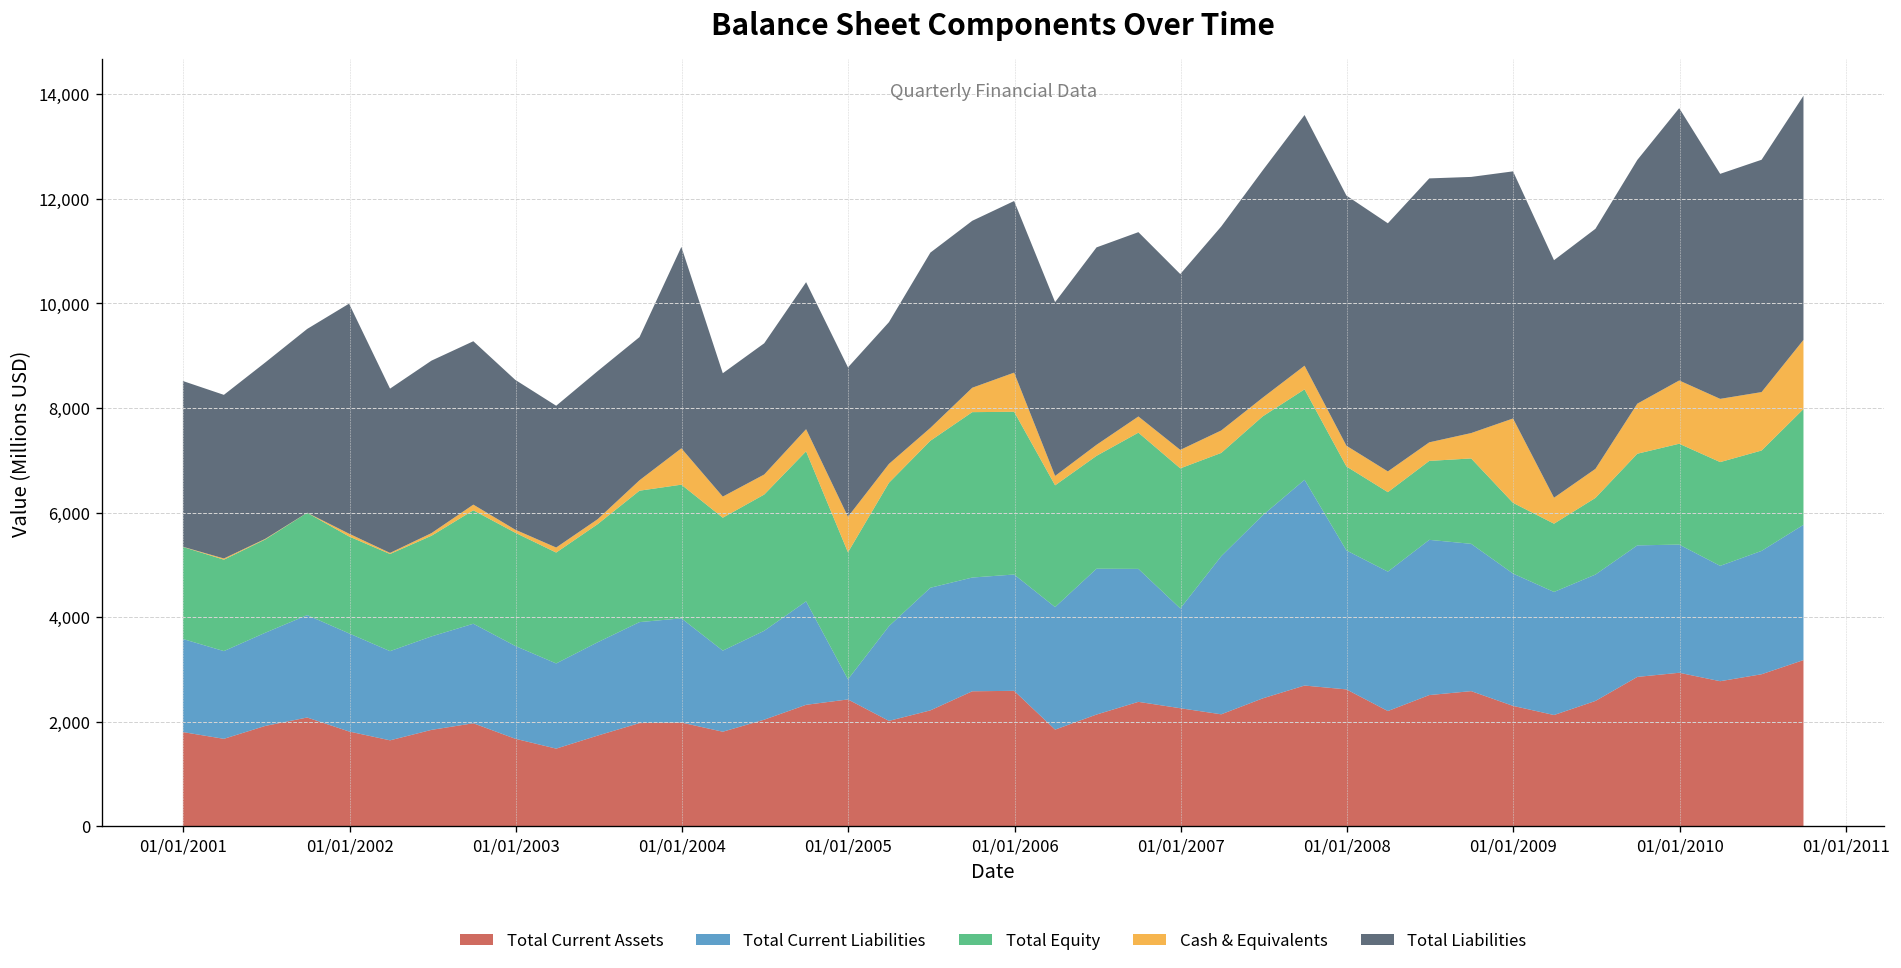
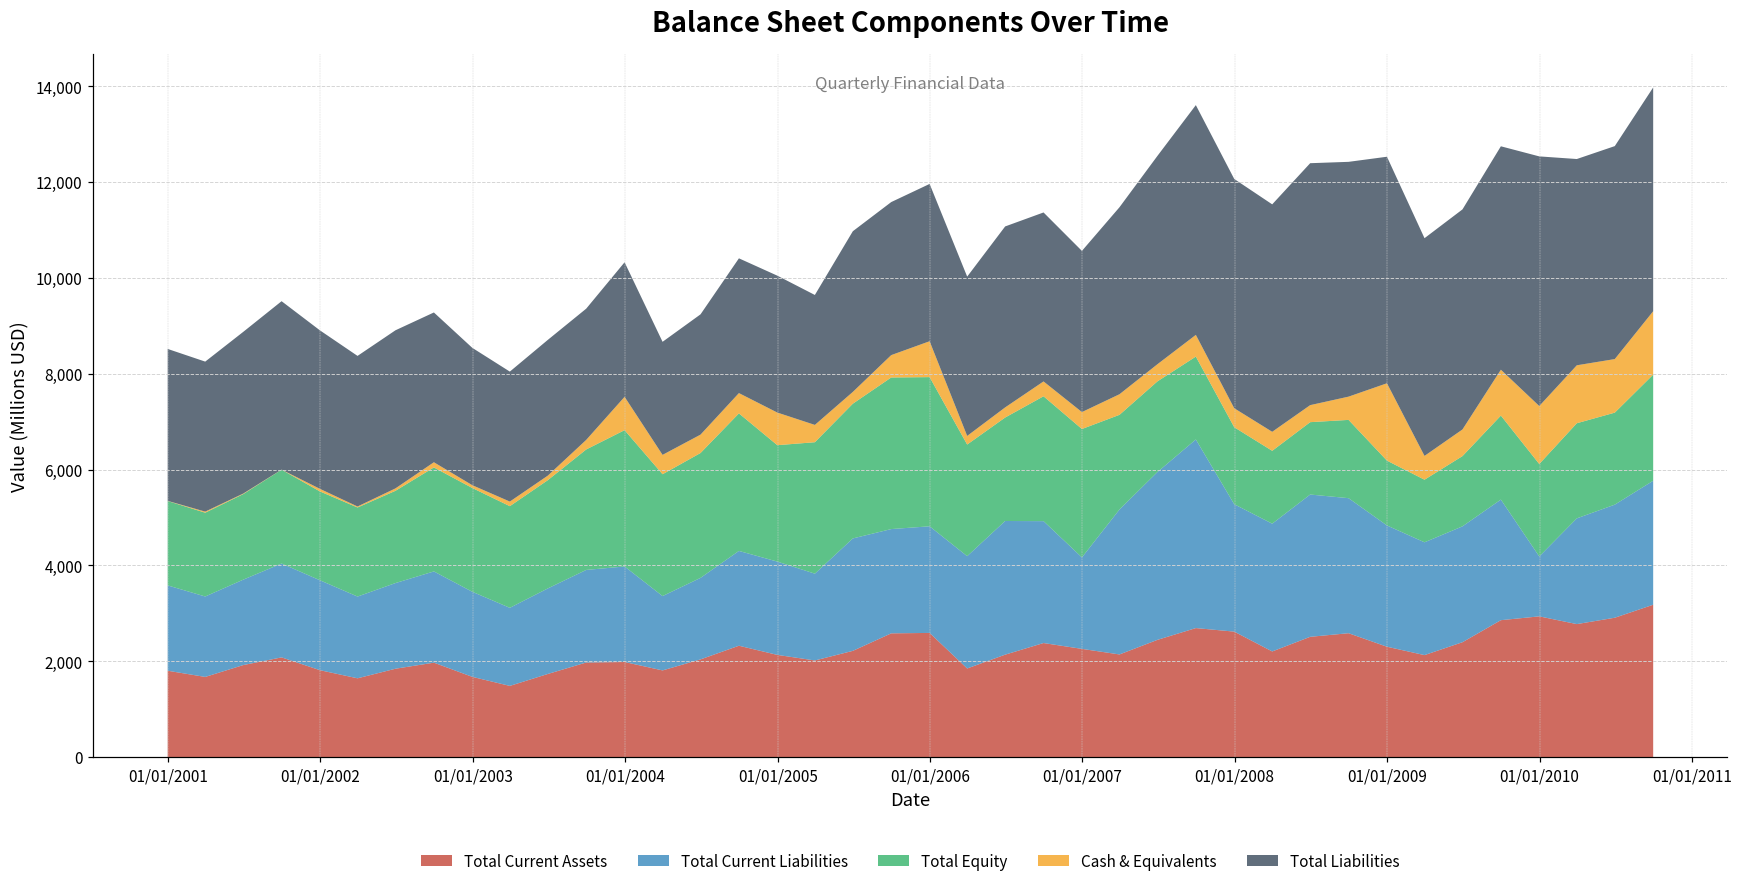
Total Liabilities, 01/01/2002: 4,400 -> 3,300
Total Equity, 01/01/2004: 2,600 -> 2,800
Total Liabilities, 01/01/2004: 3,900 -> 2,800
Total Current Assets, 01/01/2005: 2,400 -> 2,100
Total Current Liabilities, 01/01/2005: 400 -> 1,900
Total Current Liabilities, 01/01/2010: 2,500 -> 1,300
